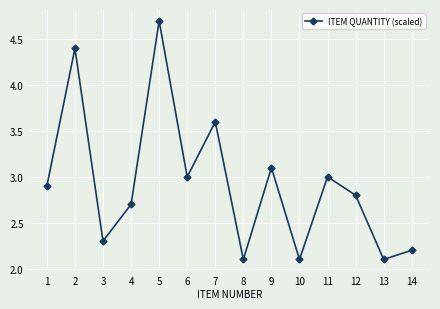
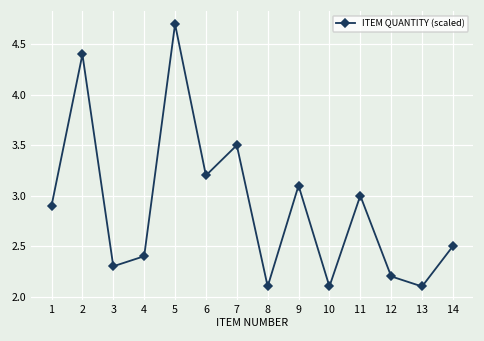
4: 2.7 -> 2.4
6: 3.0 -> 3.2
7: 3.6 -> 3.5
12: 2.8 -> 2.2
14: 2.2 -> 2.5
